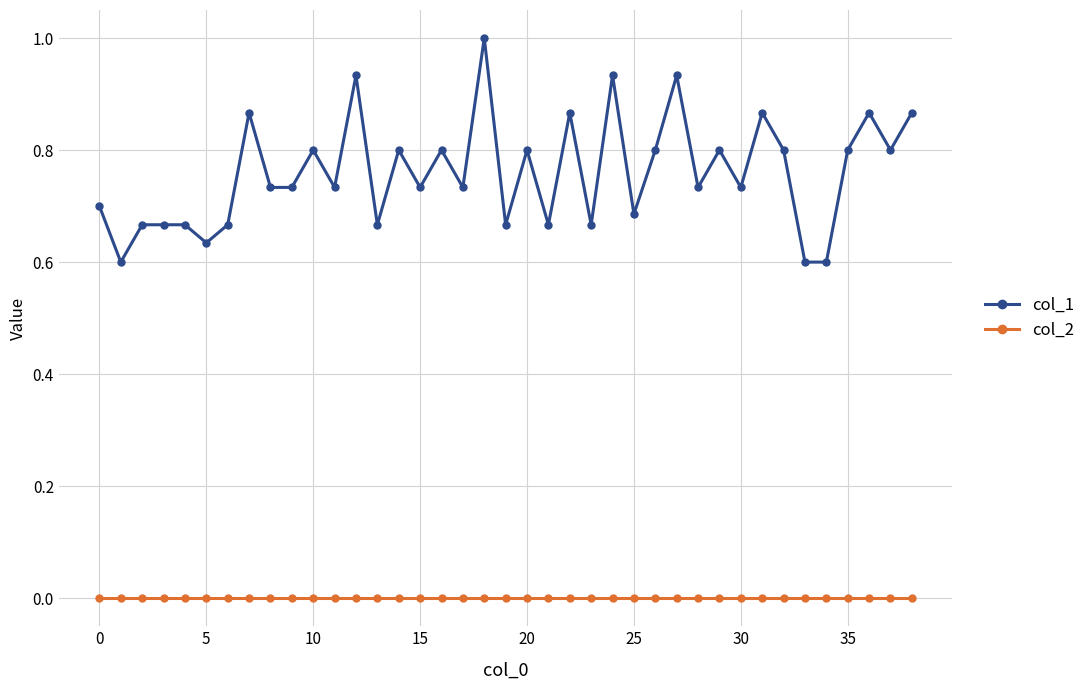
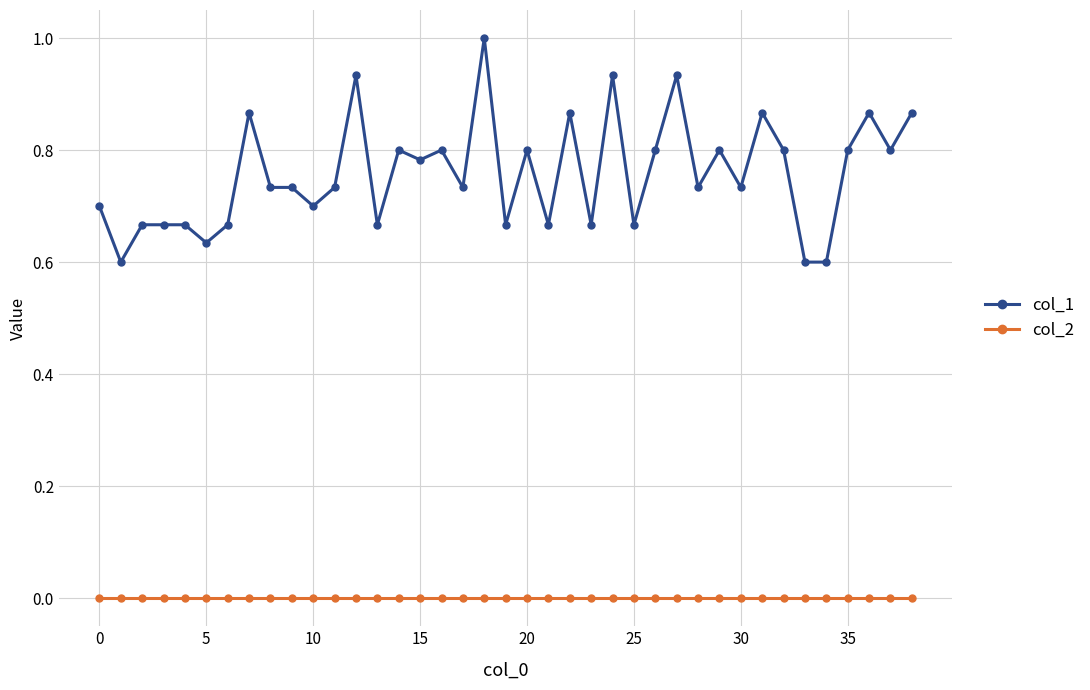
col_1, 10: 0.8 -> 0.7
col_1, 15: 0.73 -> 0.78
col_1, 25: 0.69 -> 0.67
